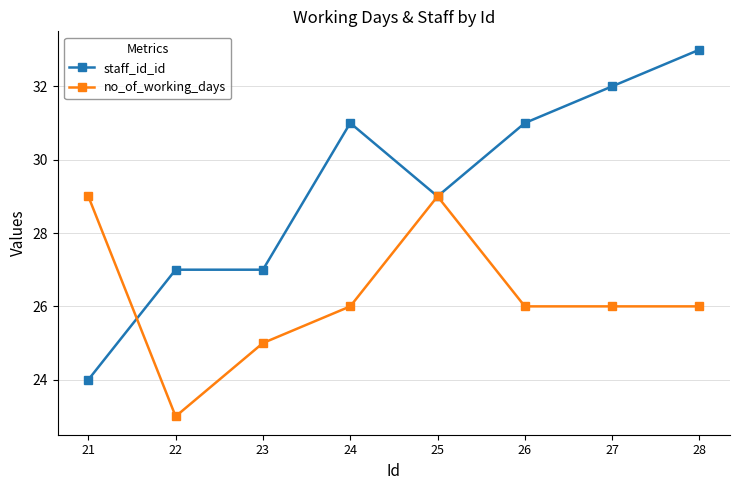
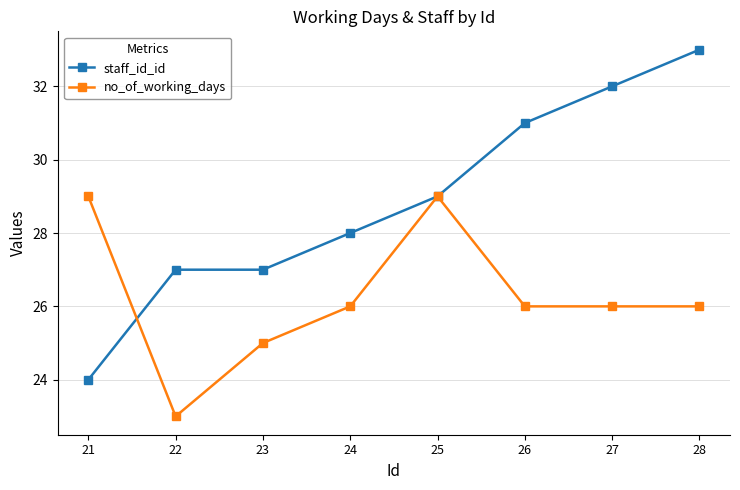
staff_id_id, 24: 31 -> 28
